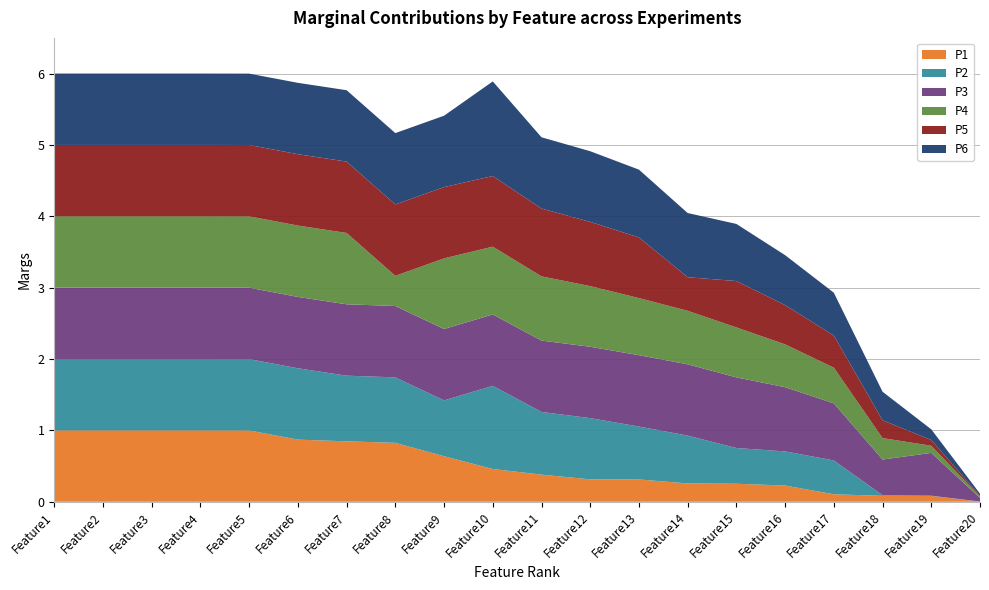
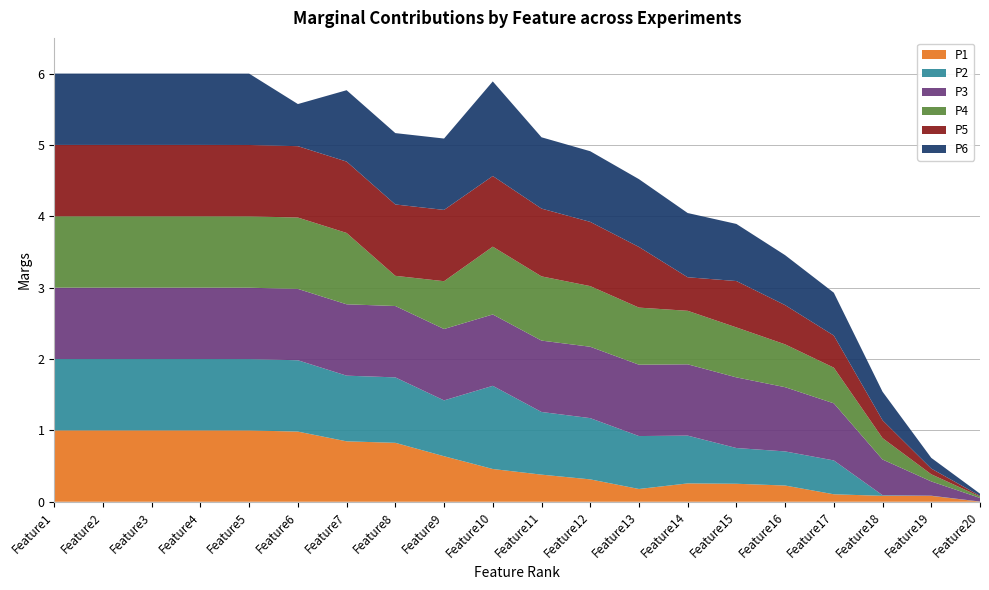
P1, Feature6: 0.9 -> 1.0
P6, Feature6: 1.0 -> 0.6
P4, Feature9: 1.0 -> 0.7
P1, Feature13: 0.3 -> 0.2
P3, Feature19: 0.6 -> 0.2
